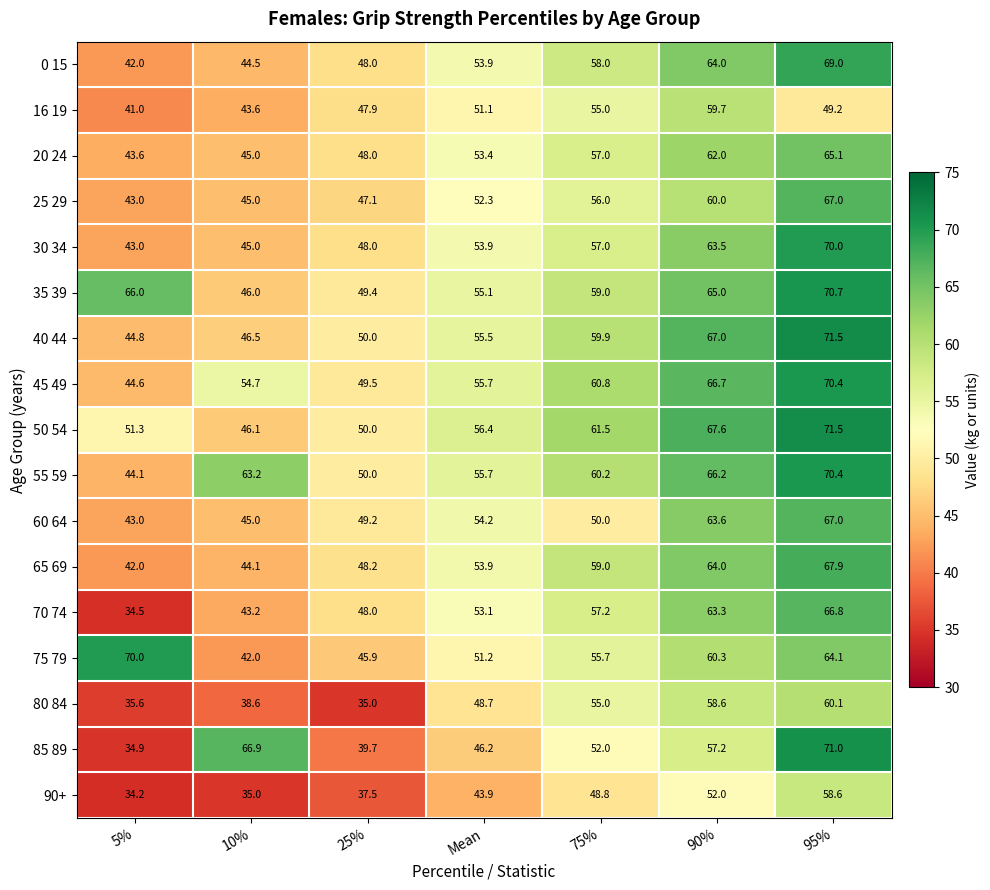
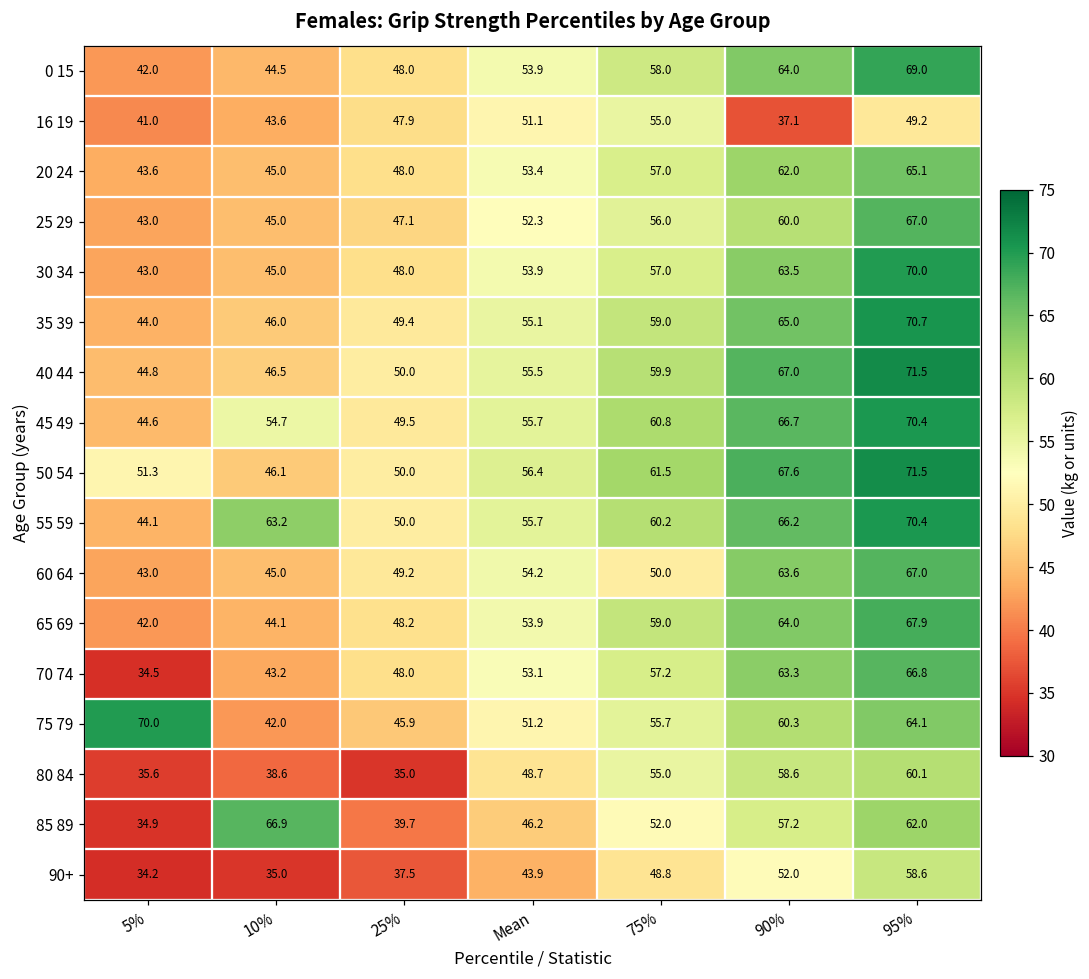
16 19, 90%: 59.7 -> 37.1
35 39, 5%: 66.0 -> 44.0
85 89, 95%: 71.0 -> 62.0
